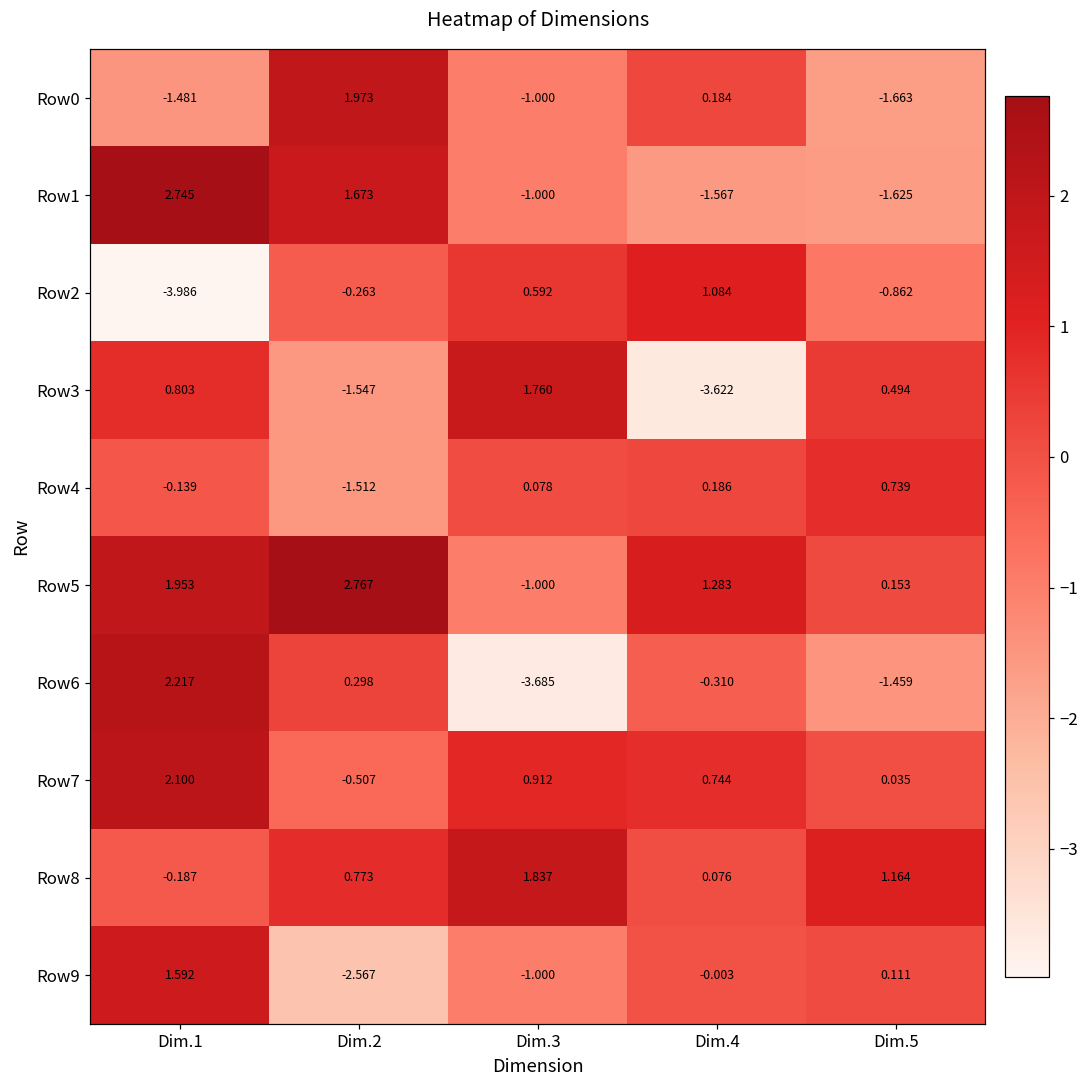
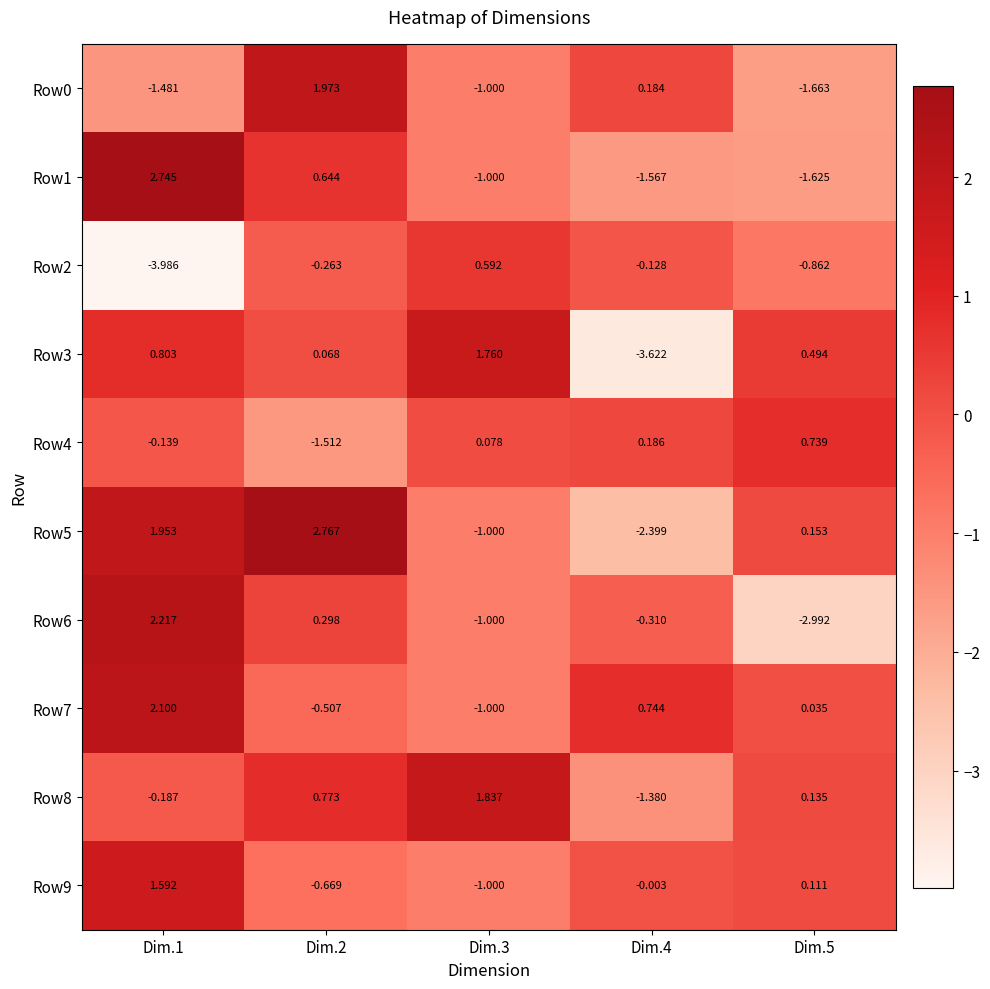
Row1, Dim.2: 1.673 -> 0.644
Row2, Dim.4: 1.084 -> -0.128
Row3, Dim.2: -1.547 -> 0.068
Row5, Dim.4: 1.283 -> -2.399
Row6, Dim.3: -3.685 -> -1.000
Row6, Dim.5: -1.459 -> -2.992
Row7, Dim.3: 0.912 -> -1.000
Row8, Dim.4: 0.076 -> -1.380
Row8, Dim.5: 1.164 -> 0.135
Row9, Dim.2: -2.567 -> -0.669
